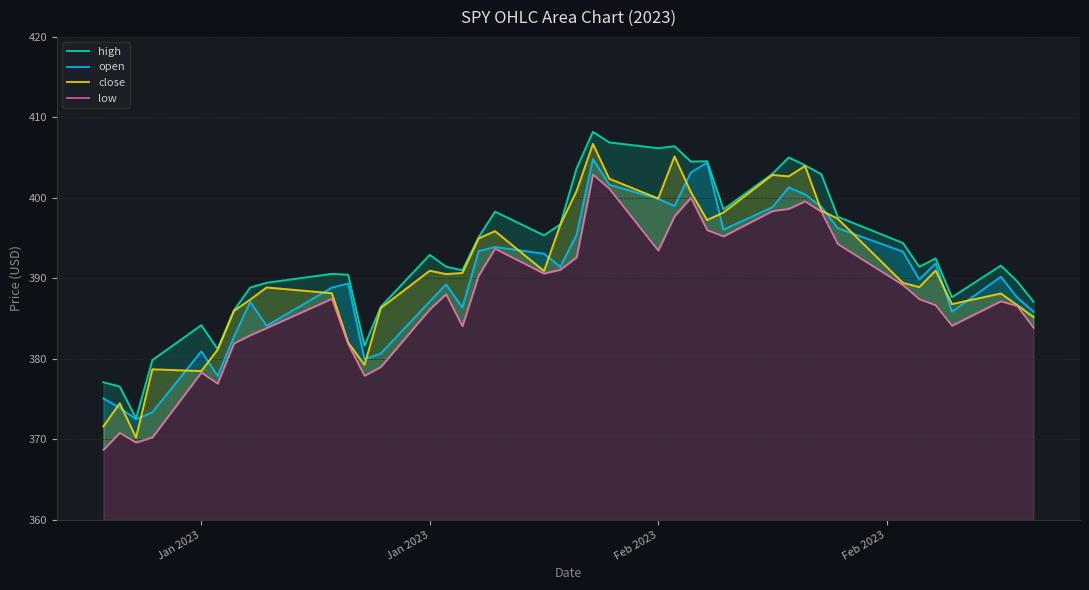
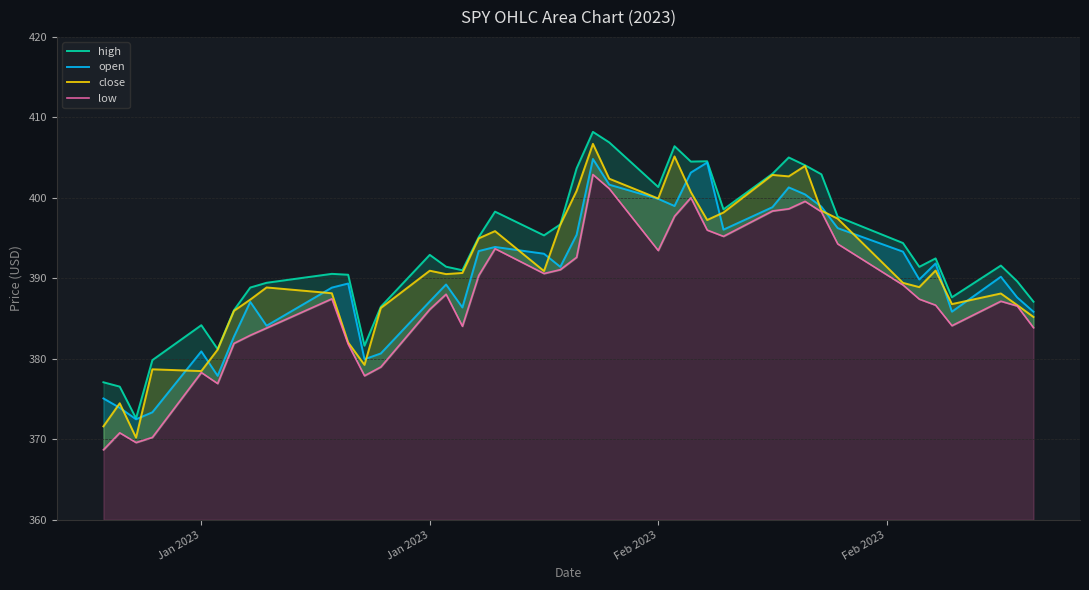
high, Feb 2023: 406 -> 401
